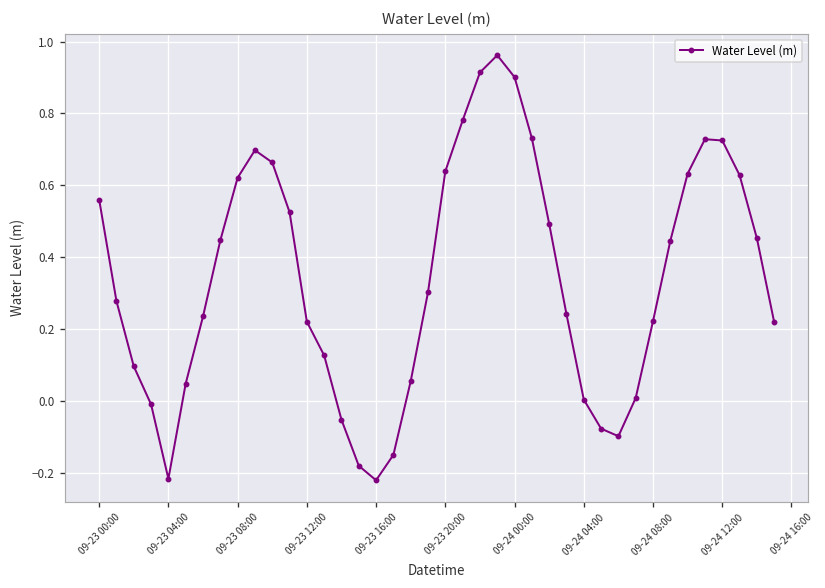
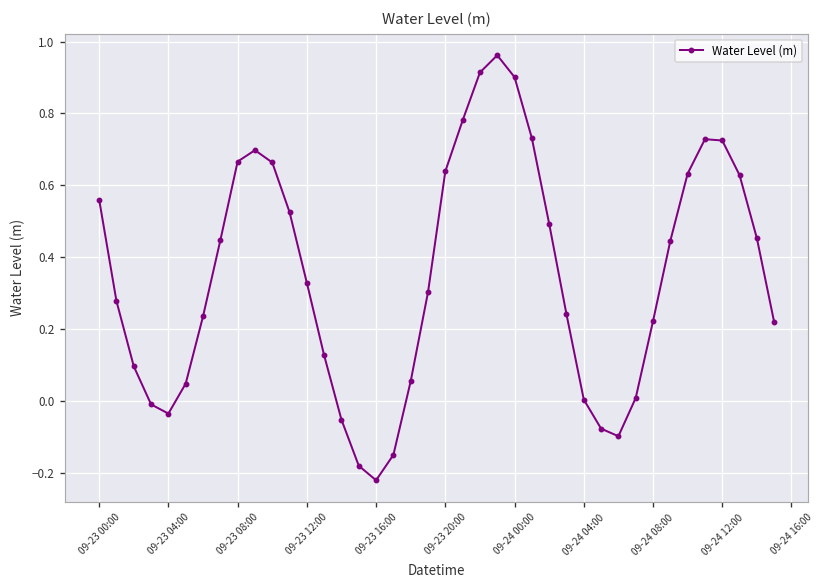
09-23 04:00: -0.22 -> -0.04
09-23 08:00: 0.62 -> 0.67
09-23 12:00: 0.22 -> 0.33
